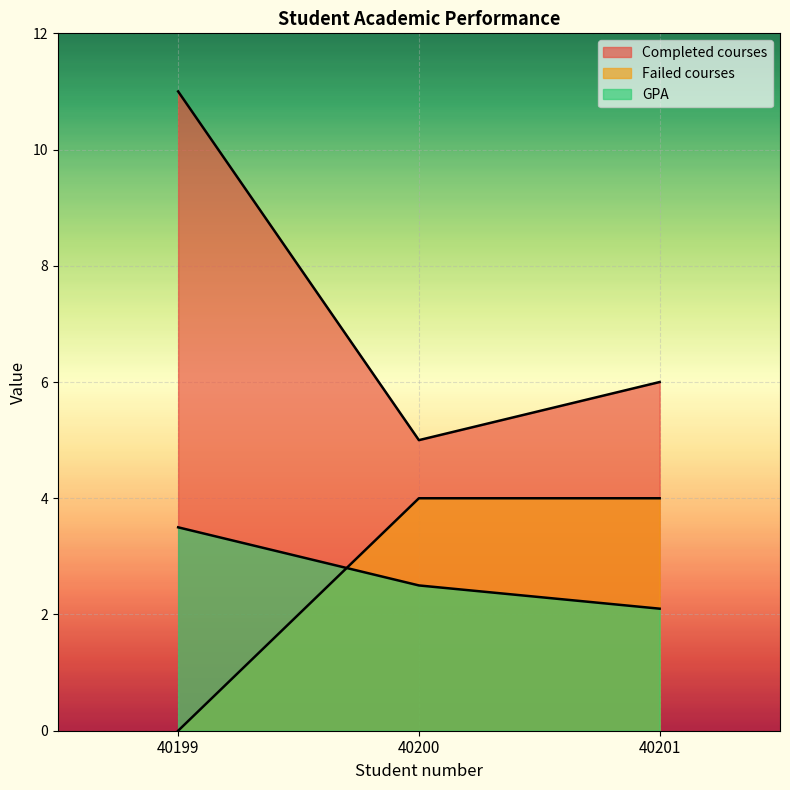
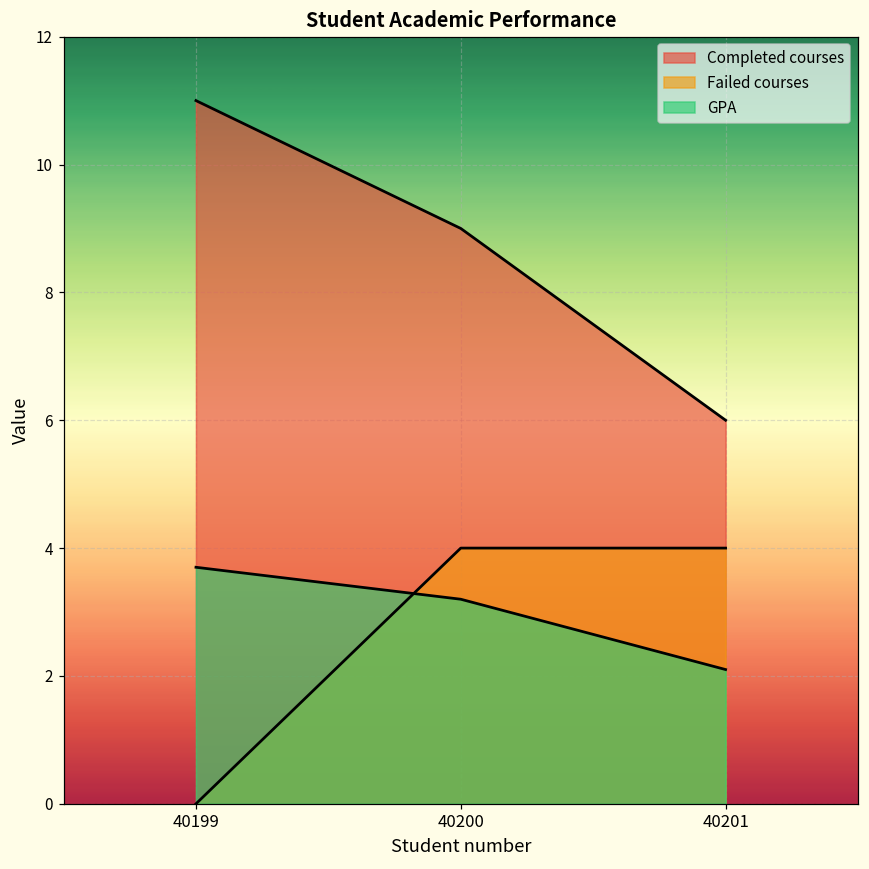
GPA, 40199: 3.5 -> 3.7
Completed courses, 40200: 5 -> 9
GPA, 40200: 2.5 -> 3.2
